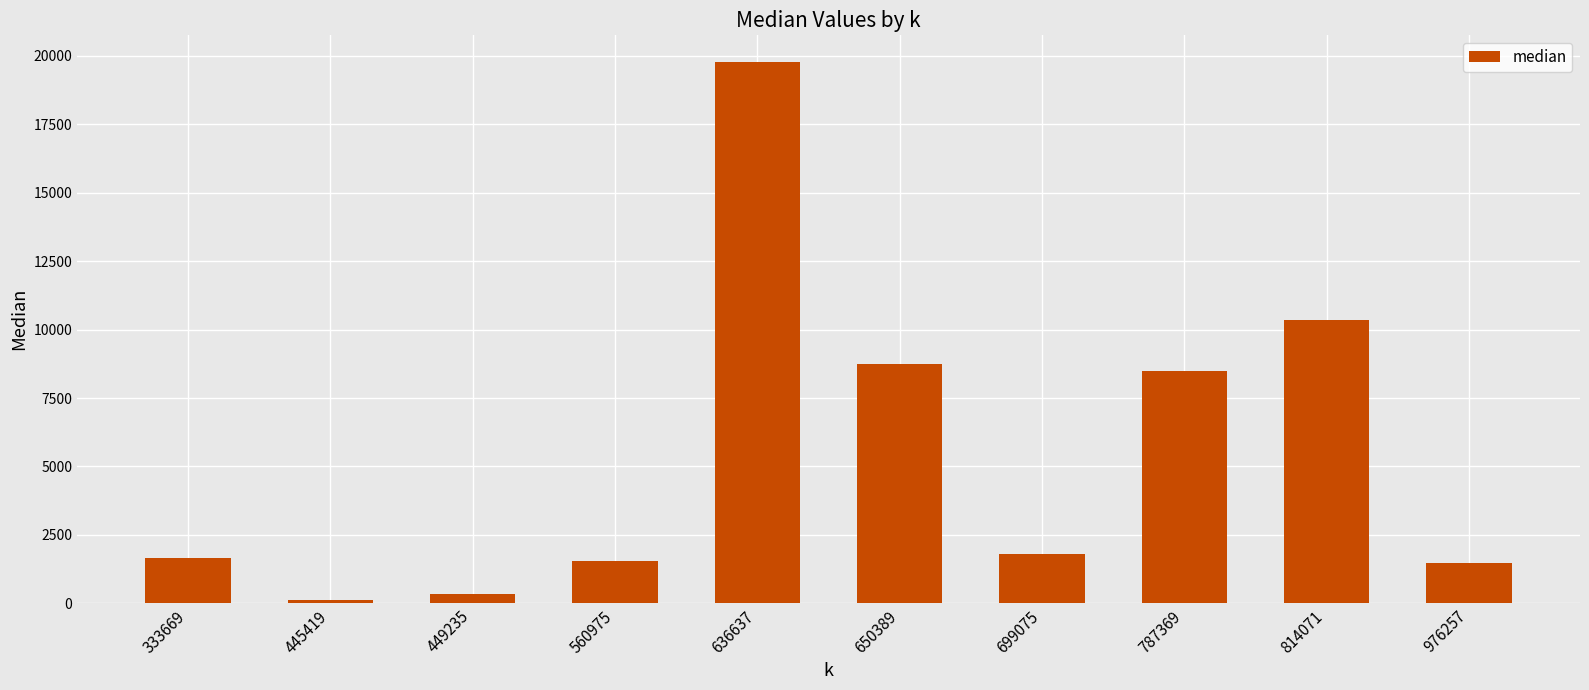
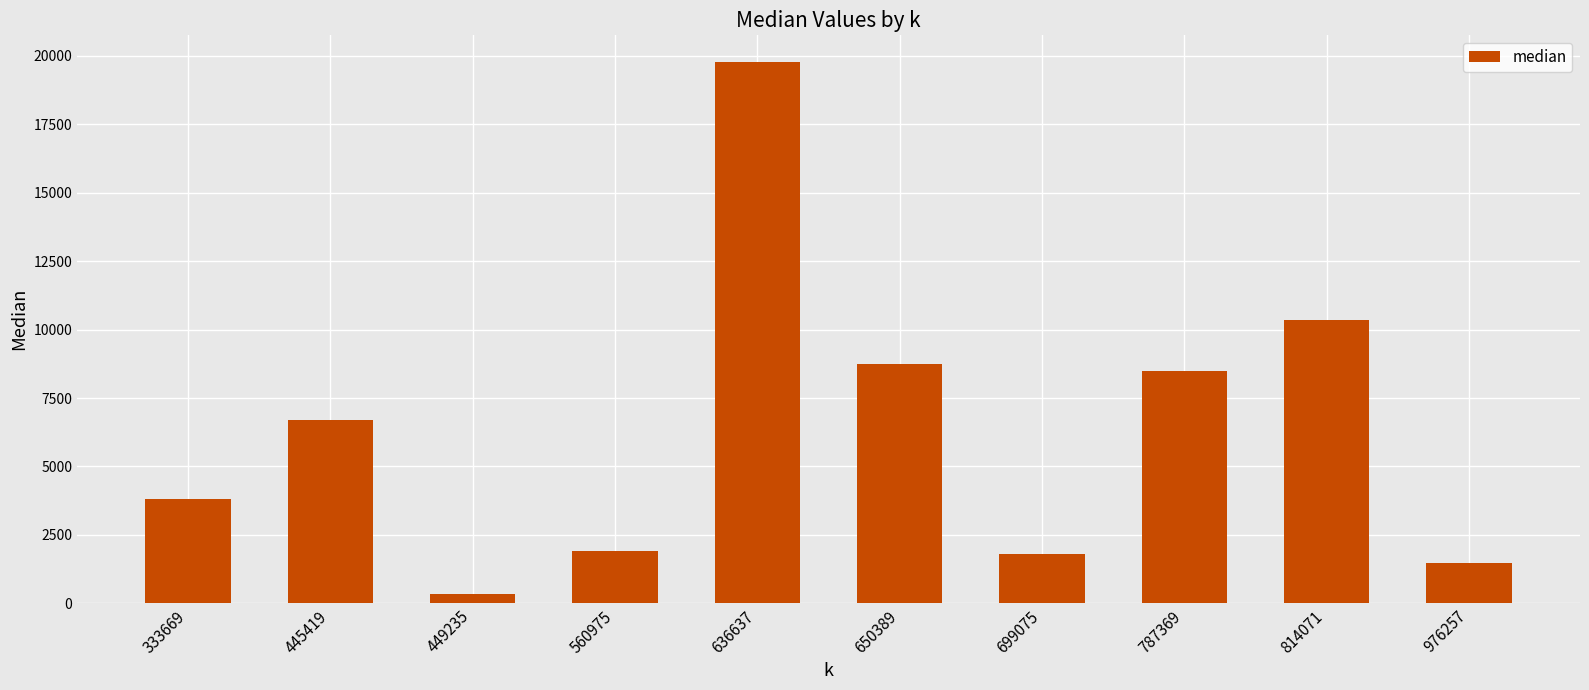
333669: 1700 -> 3800
445419: 100 -> 6700
560975: 1600 -> 1900
